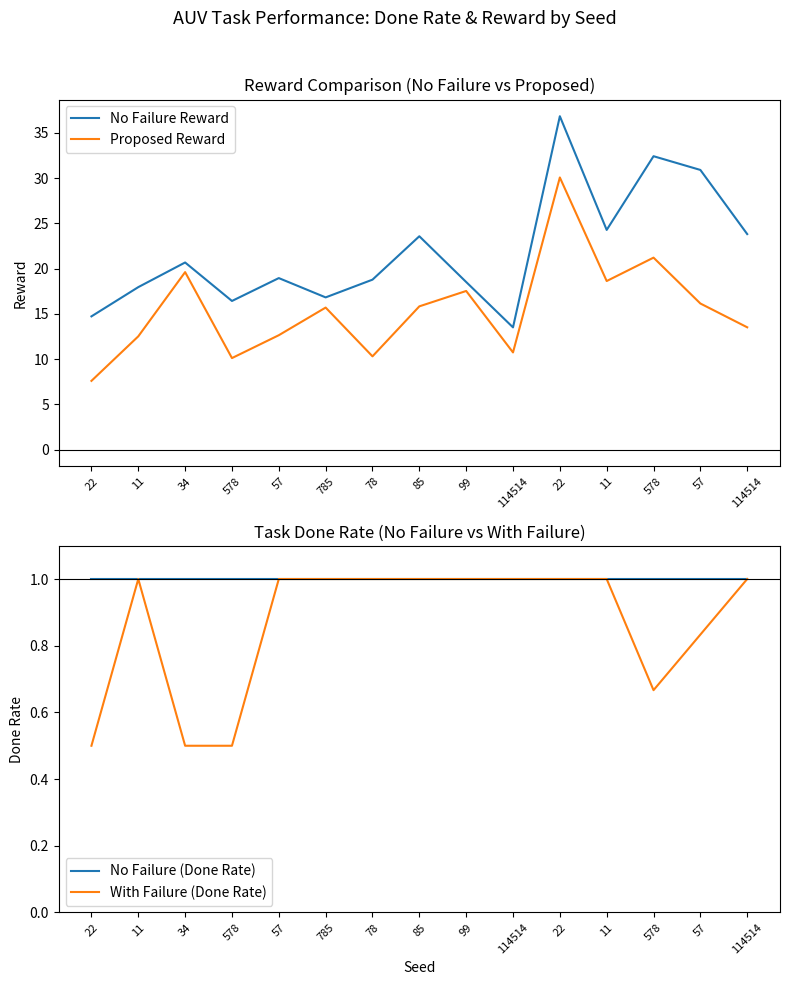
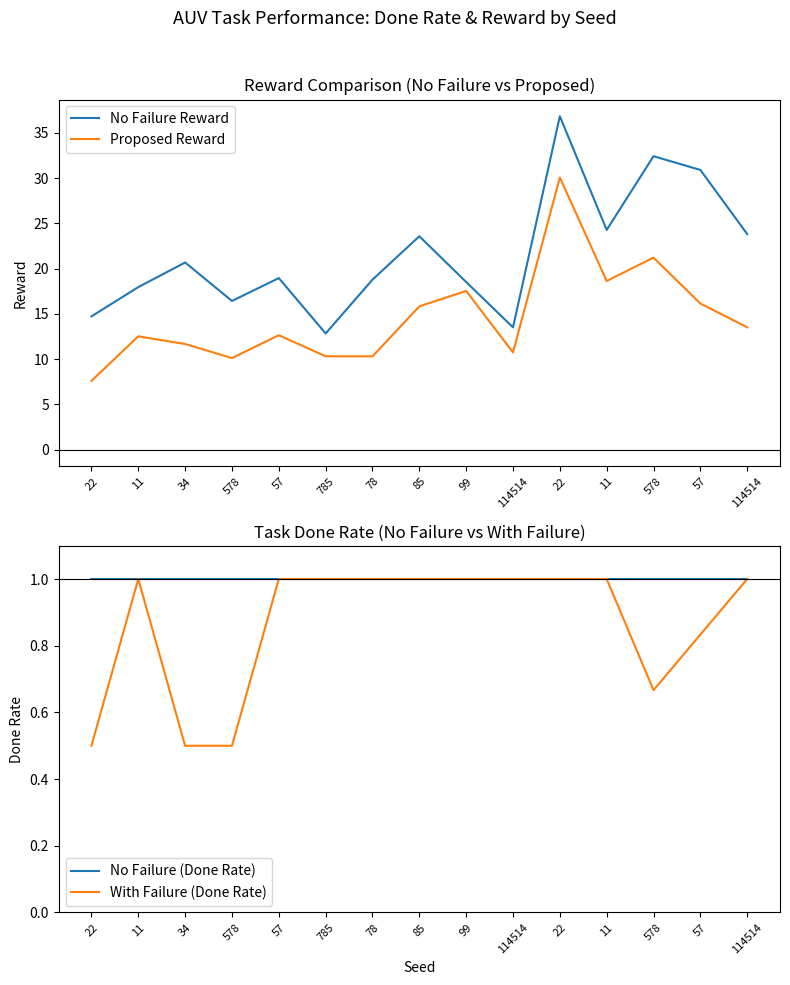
Reward Comparison (No Failure vs Proposed), Proposed Reward, 34: 20 -> 12
Reward Comparison (No Failure vs Proposed), No Failure Reward, 785: 17 -> 13
Reward Comparison (No Failure vs Proposed), Proposed Reward, 785: 16 -> 10
